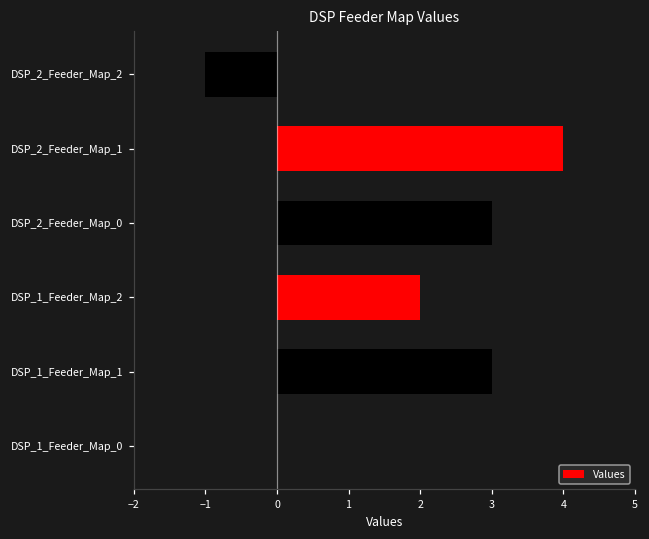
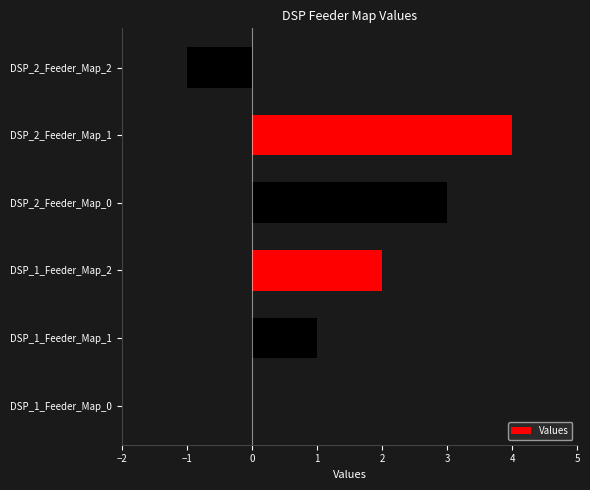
DSP_1_Feeder_Map_1: 3 -> 1
